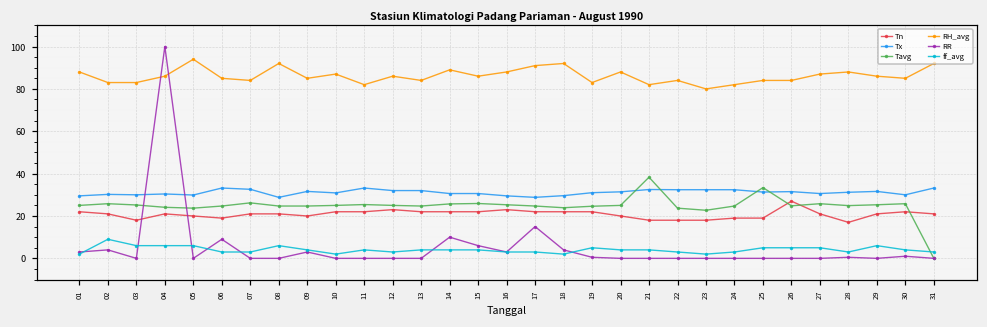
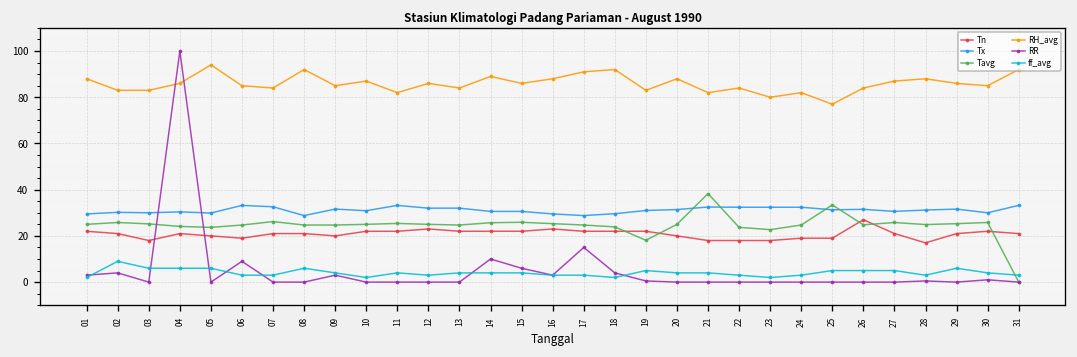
Tavg, 19: 25 -> 18
RH_avg, 25: 84 -> 77
